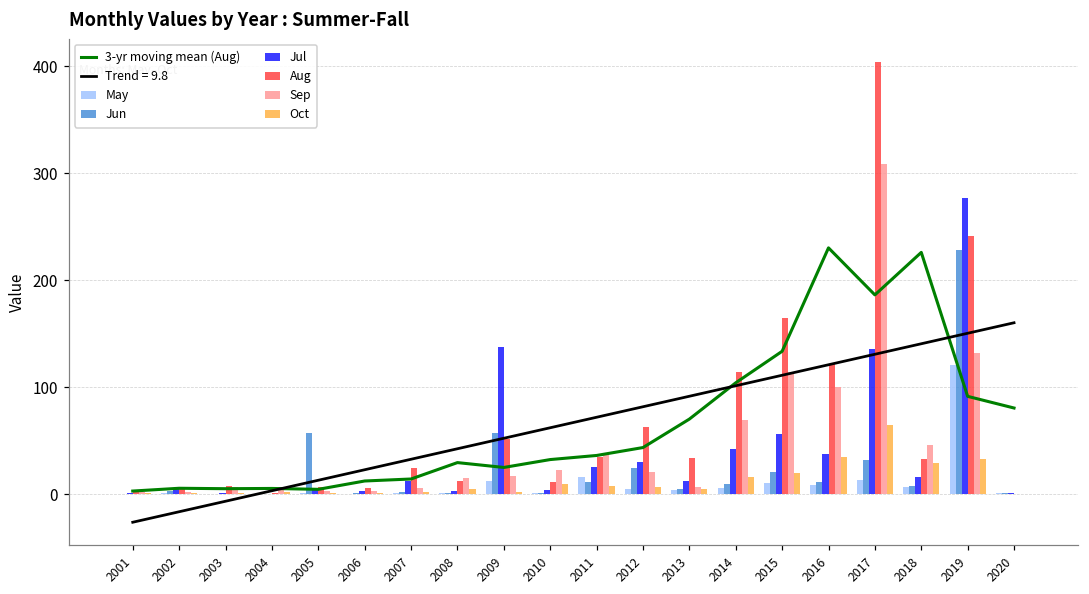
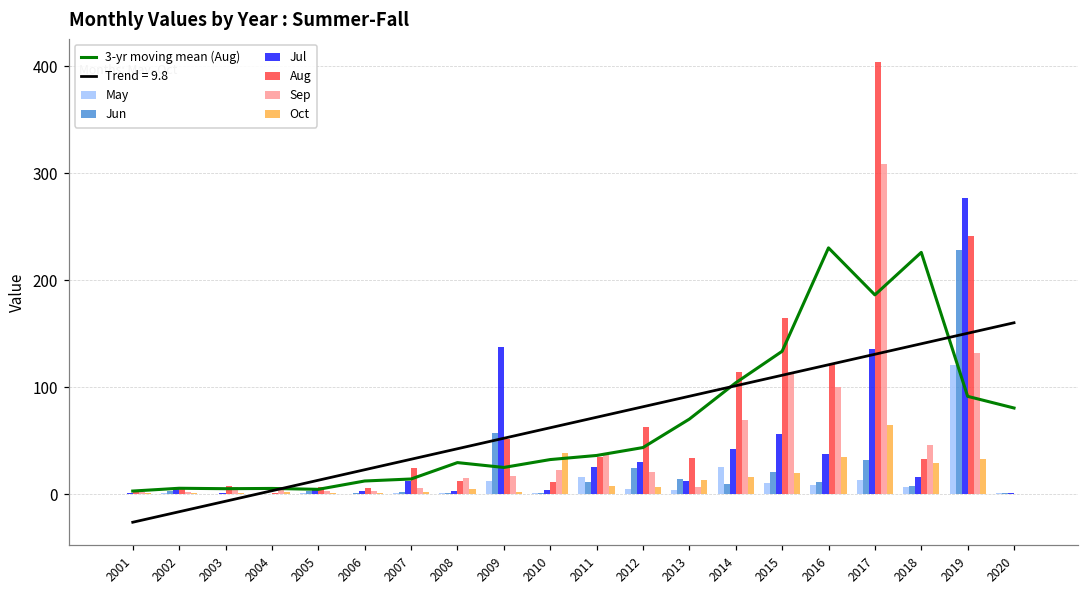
Jun, 2005: 60 -> 0
Oct, 2010: 10 -> 40
Jun, 2013: 0 -> 10
Oct, 2013: 0 -> 10
May, 2014: 10 -> 30
